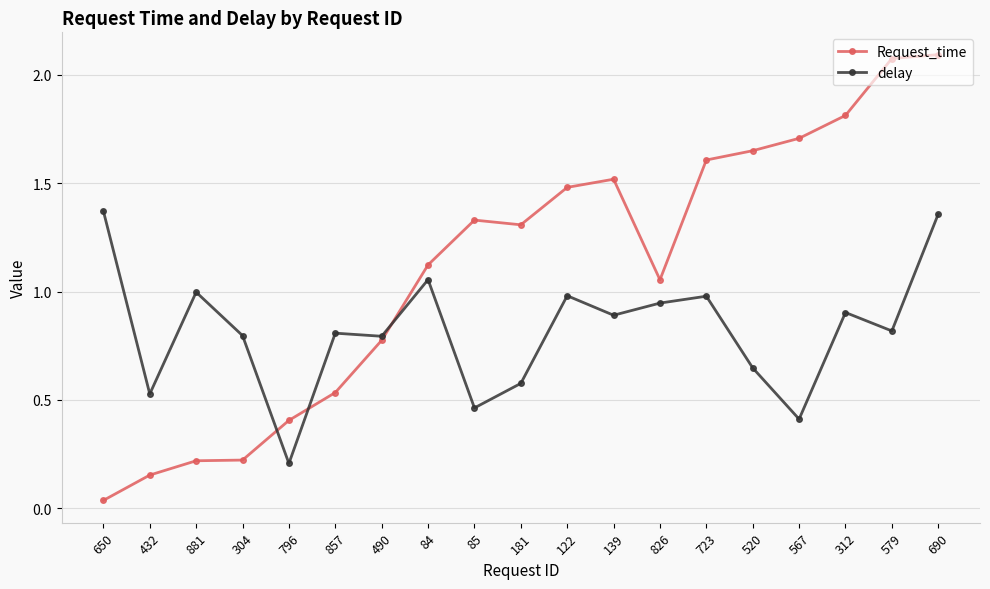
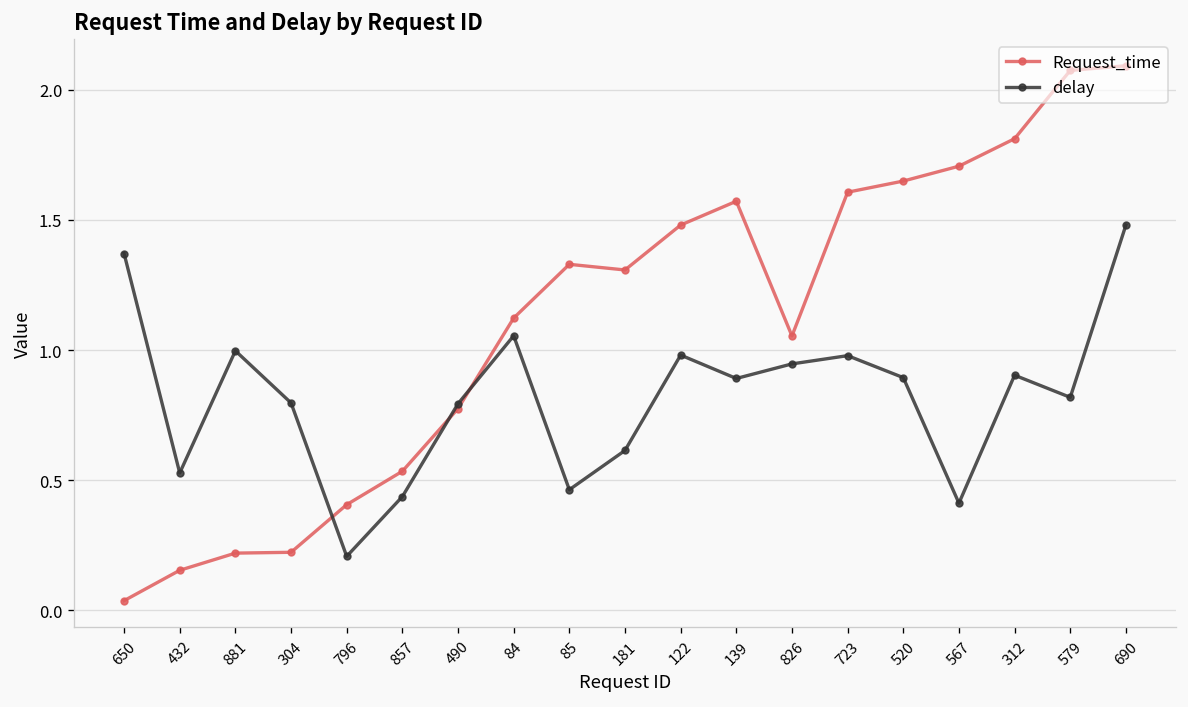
delay, 857: 0.81 -> 0.44
delay, 181: 0.58 -> 0.61
Request_time, 139: 1.52 -> 1.57
delay, 520: 0.65 -> 0.89
delay, 690: 1.36 -> 1.48
